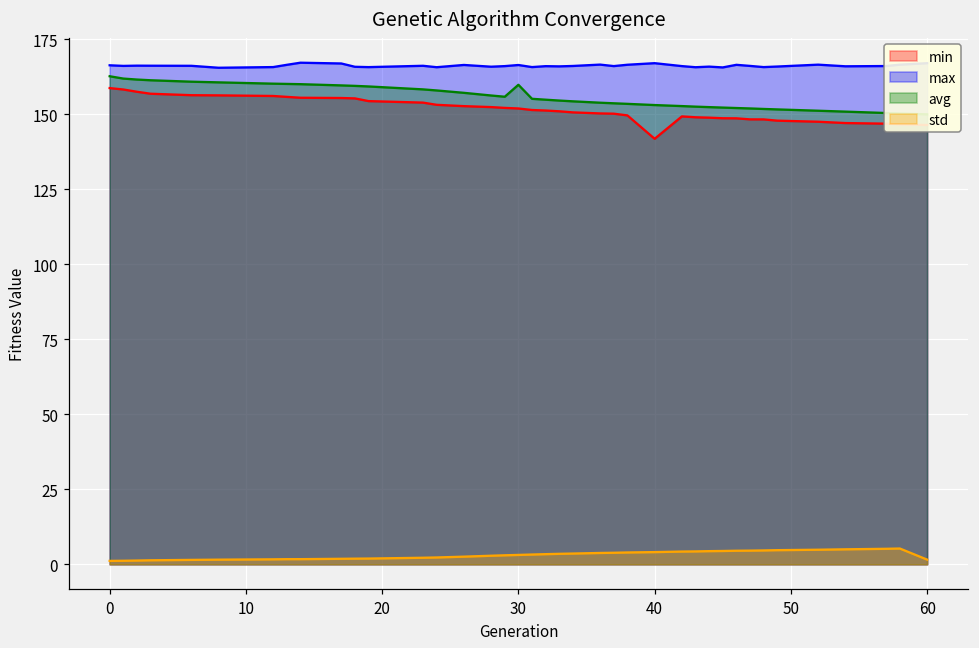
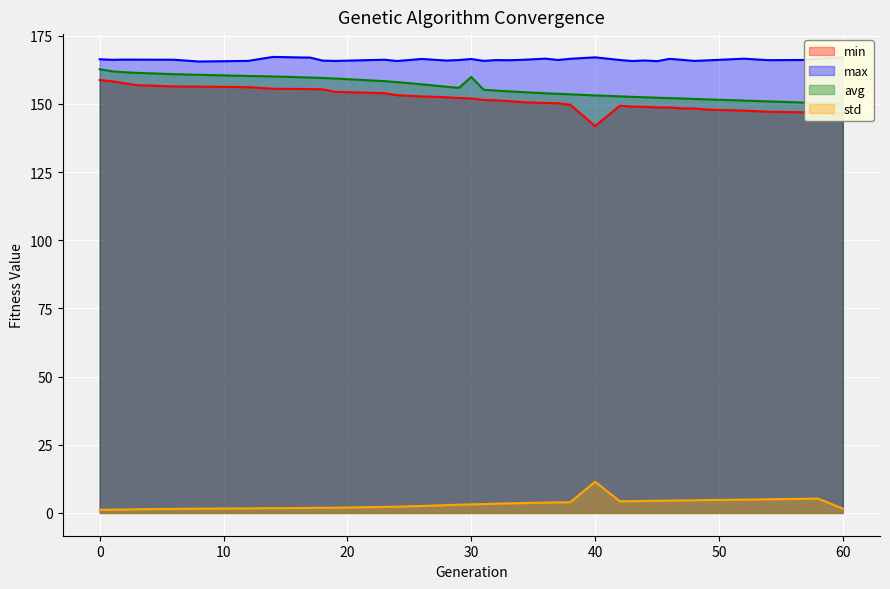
std, 40: 4 -> 11
